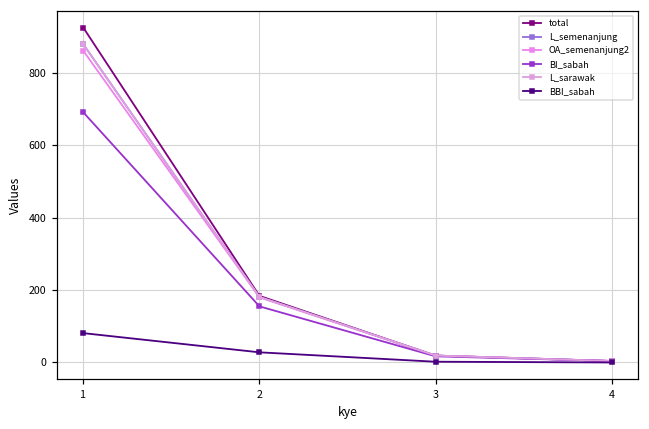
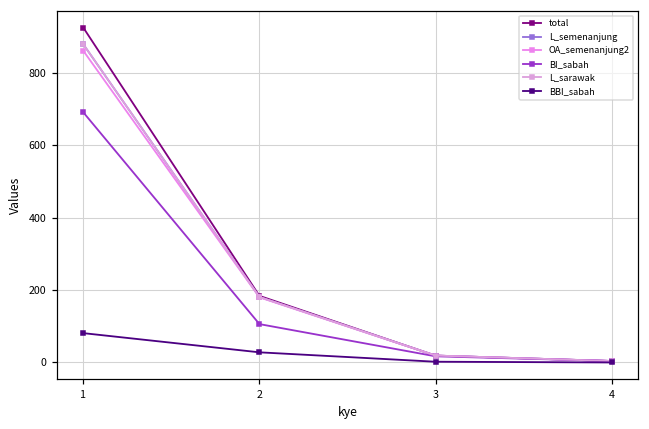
BI_sabah, 2: 160 -> 110
